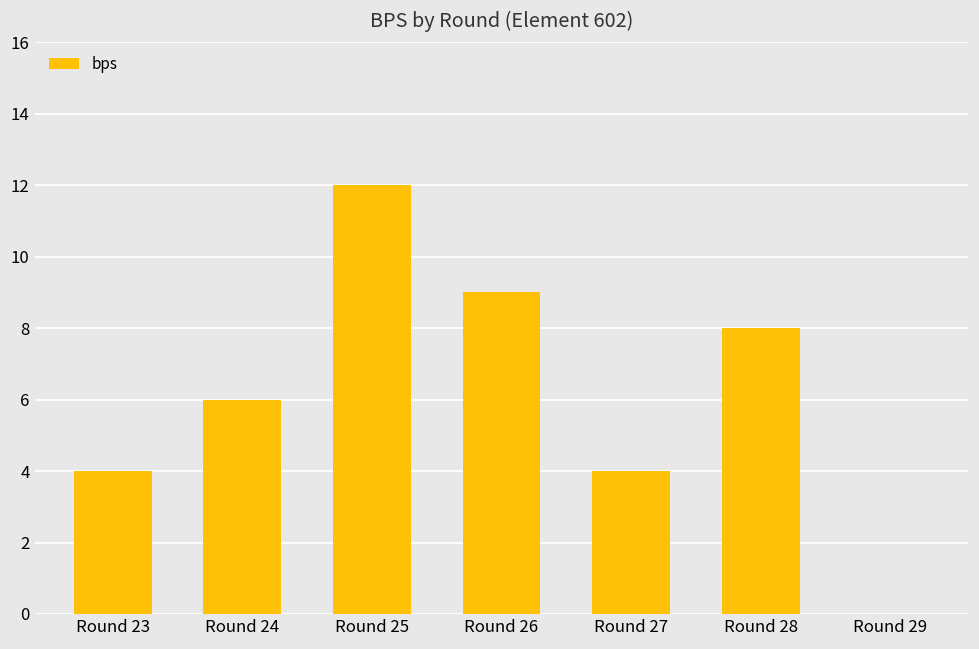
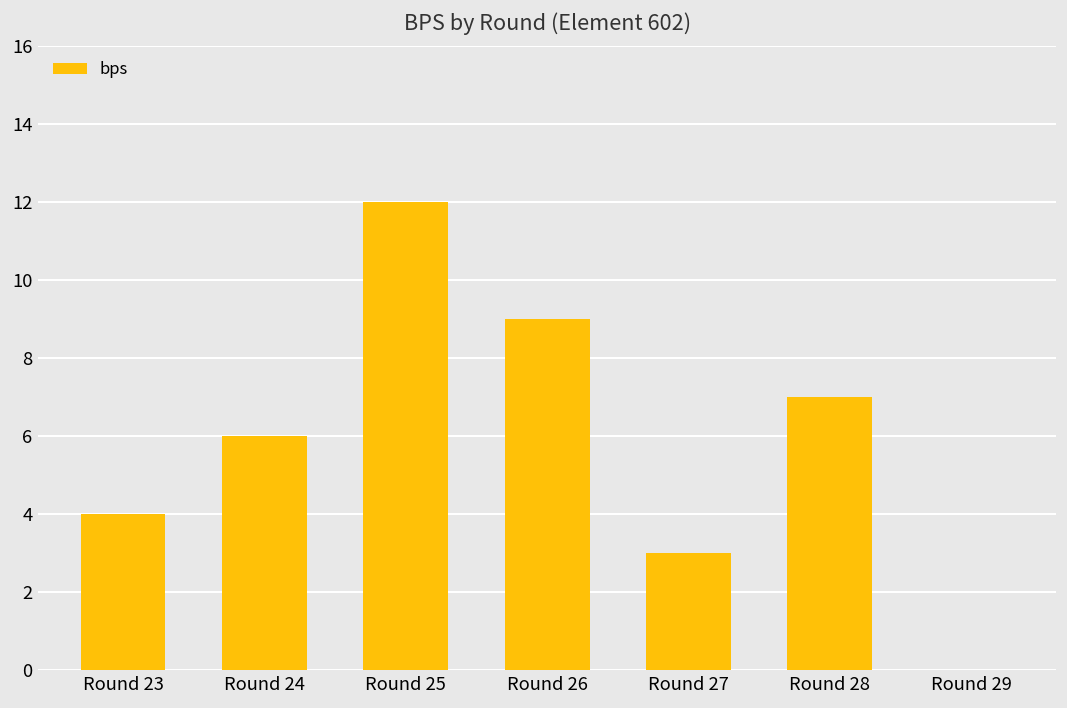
Round 27: 4 -> 3
Round 28: 8 -> 7
